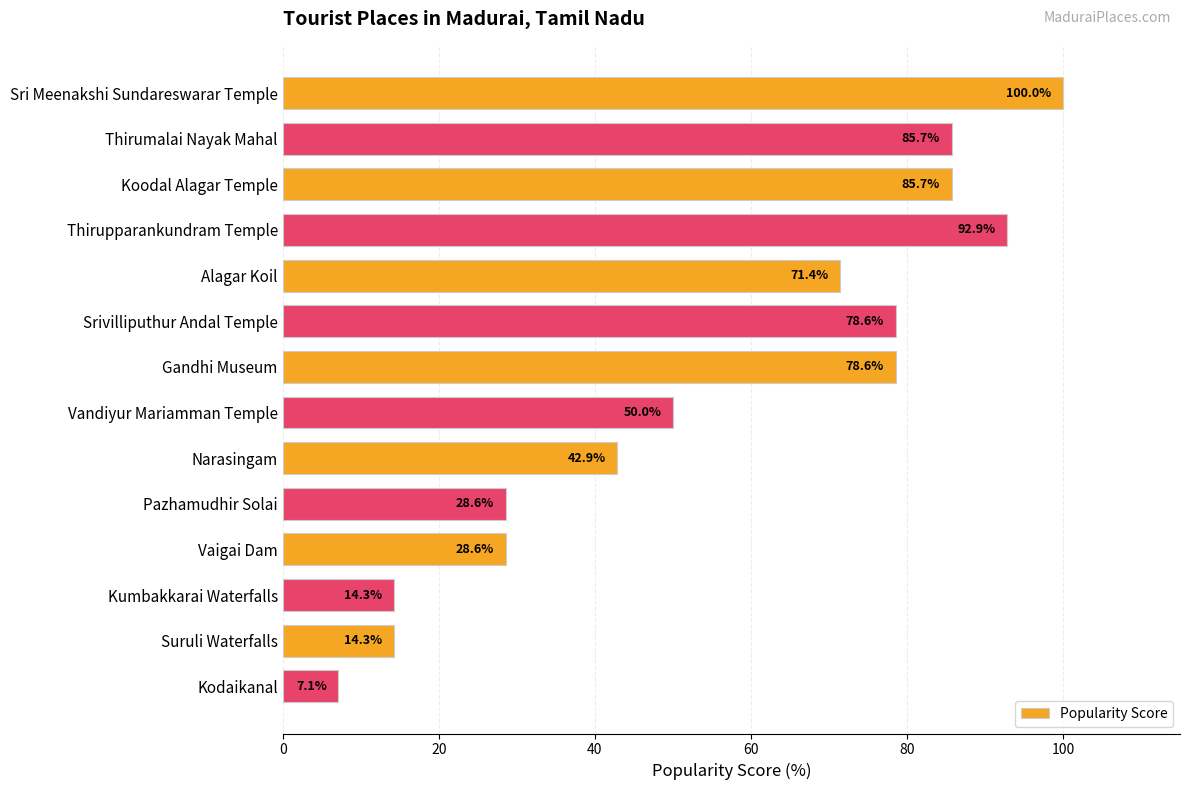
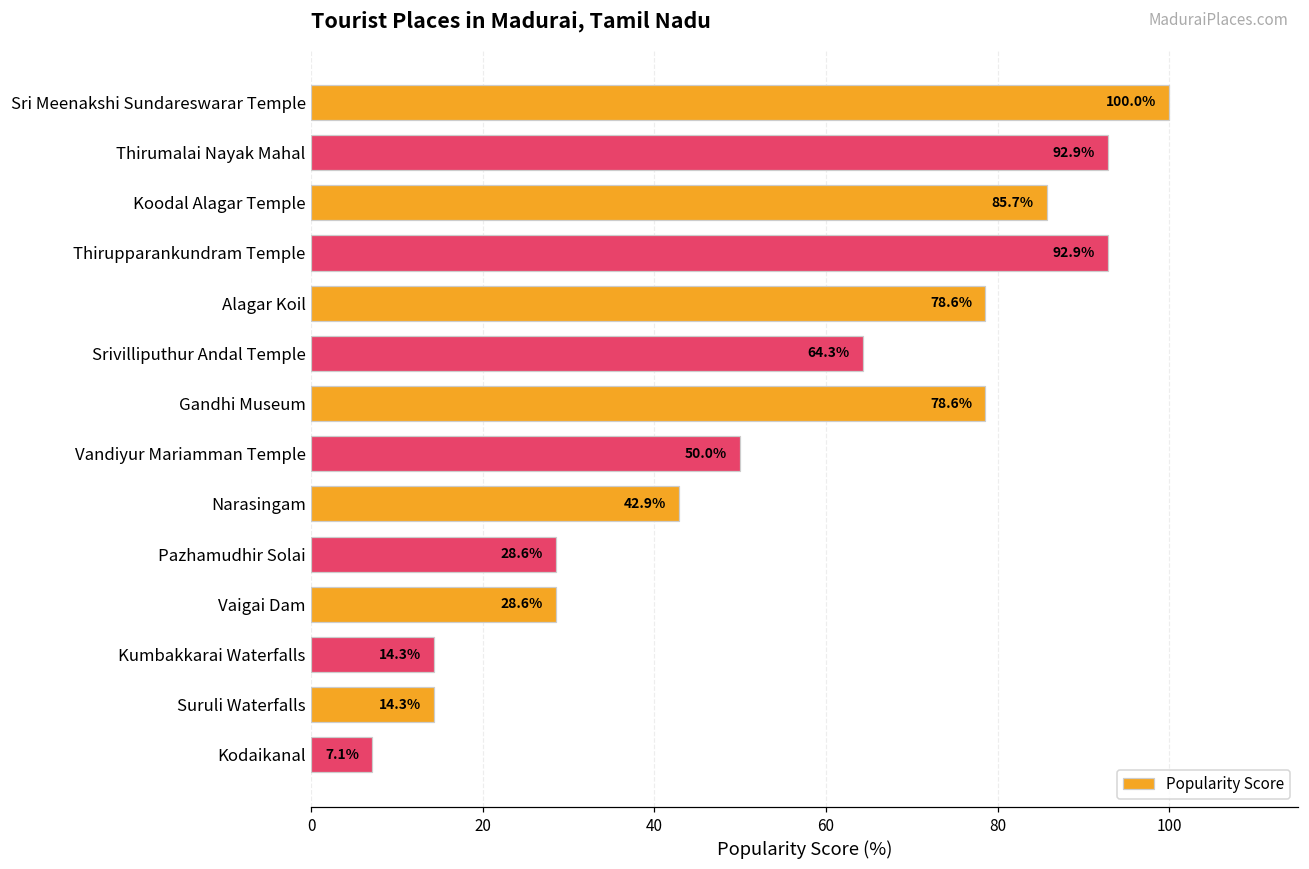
Thirumalai Nayak Mahal: 85.7% -> 92.9%
Alagar Koil: 71.4% -> 78.6%
Srivilliputhur Andal Temple: 78.6% -> 64.3%
